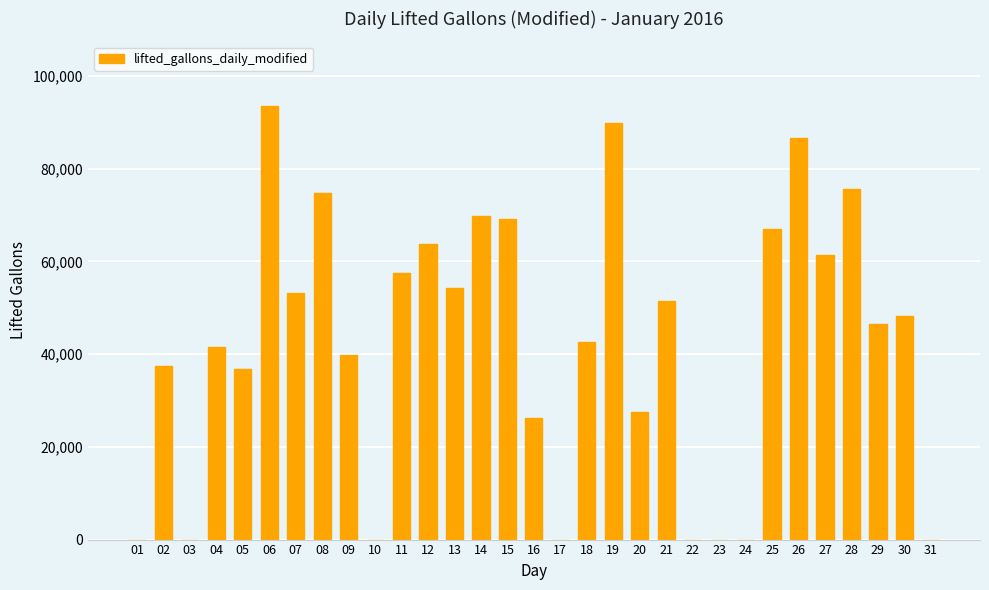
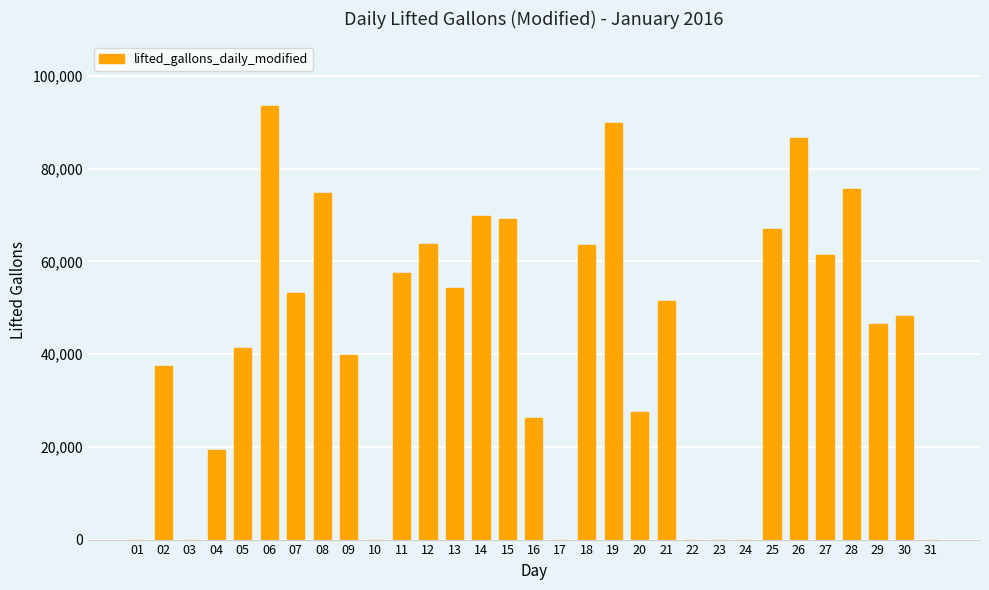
04: 42,000 -> 19,000
05: 37,000 -> 41,000
18: 43,000 -> 64,000
